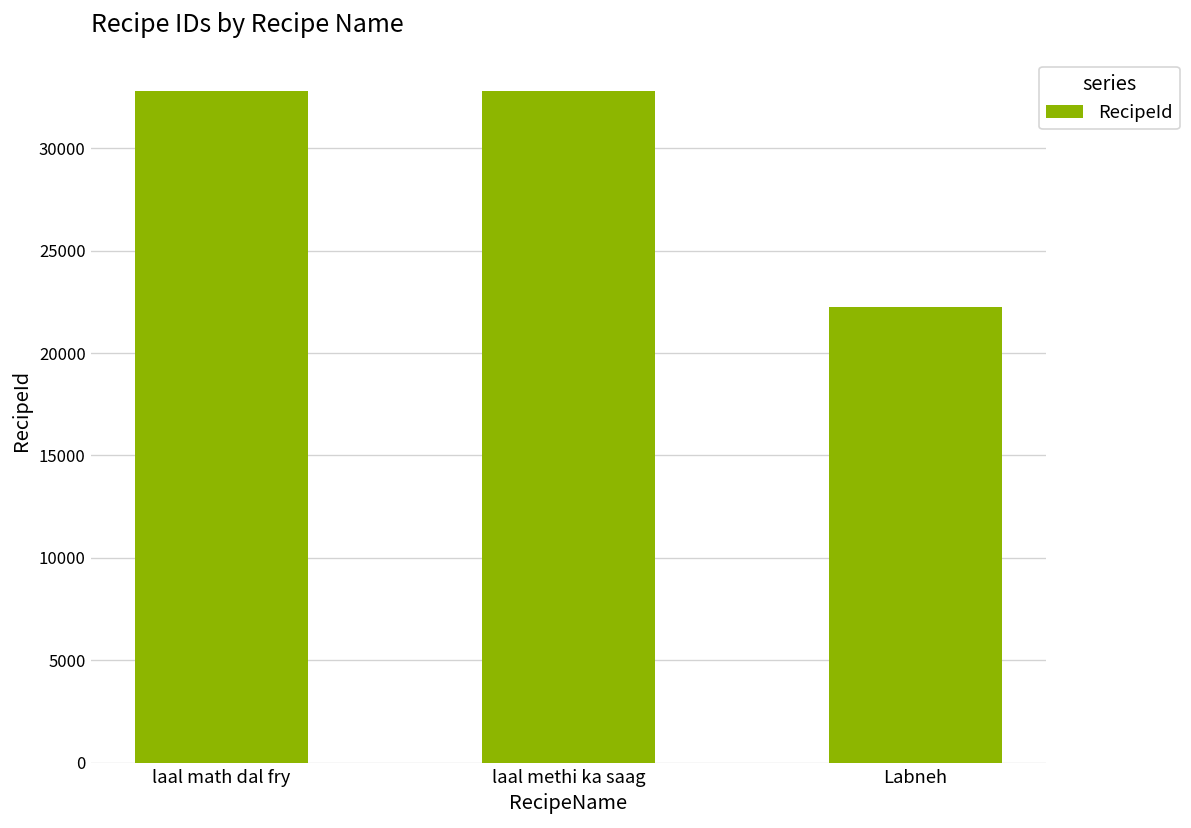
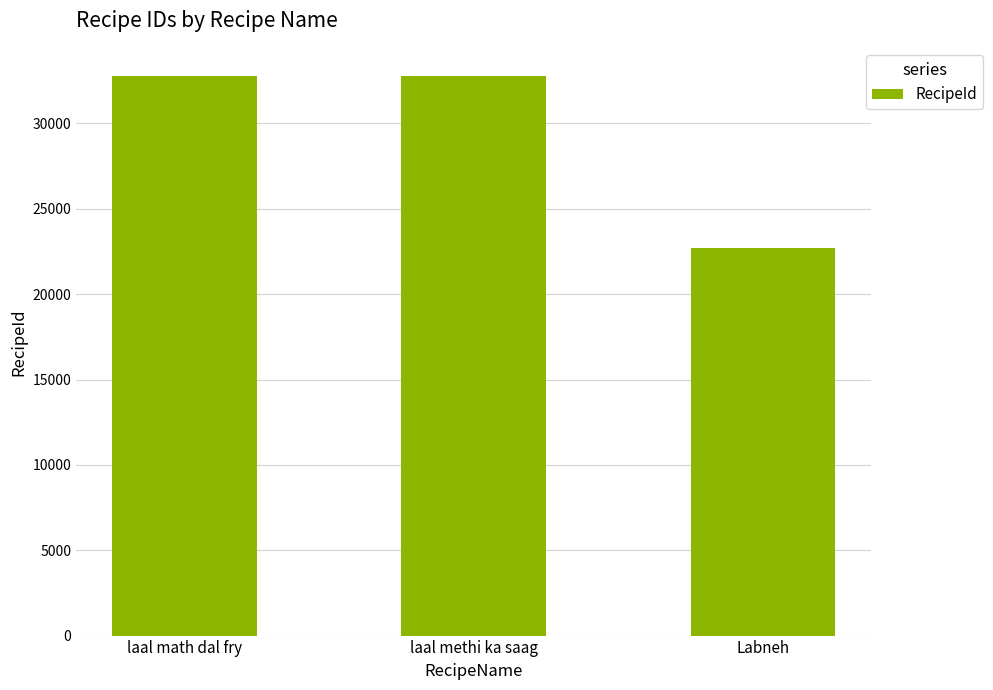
Labneh: 22200 -> 22700
